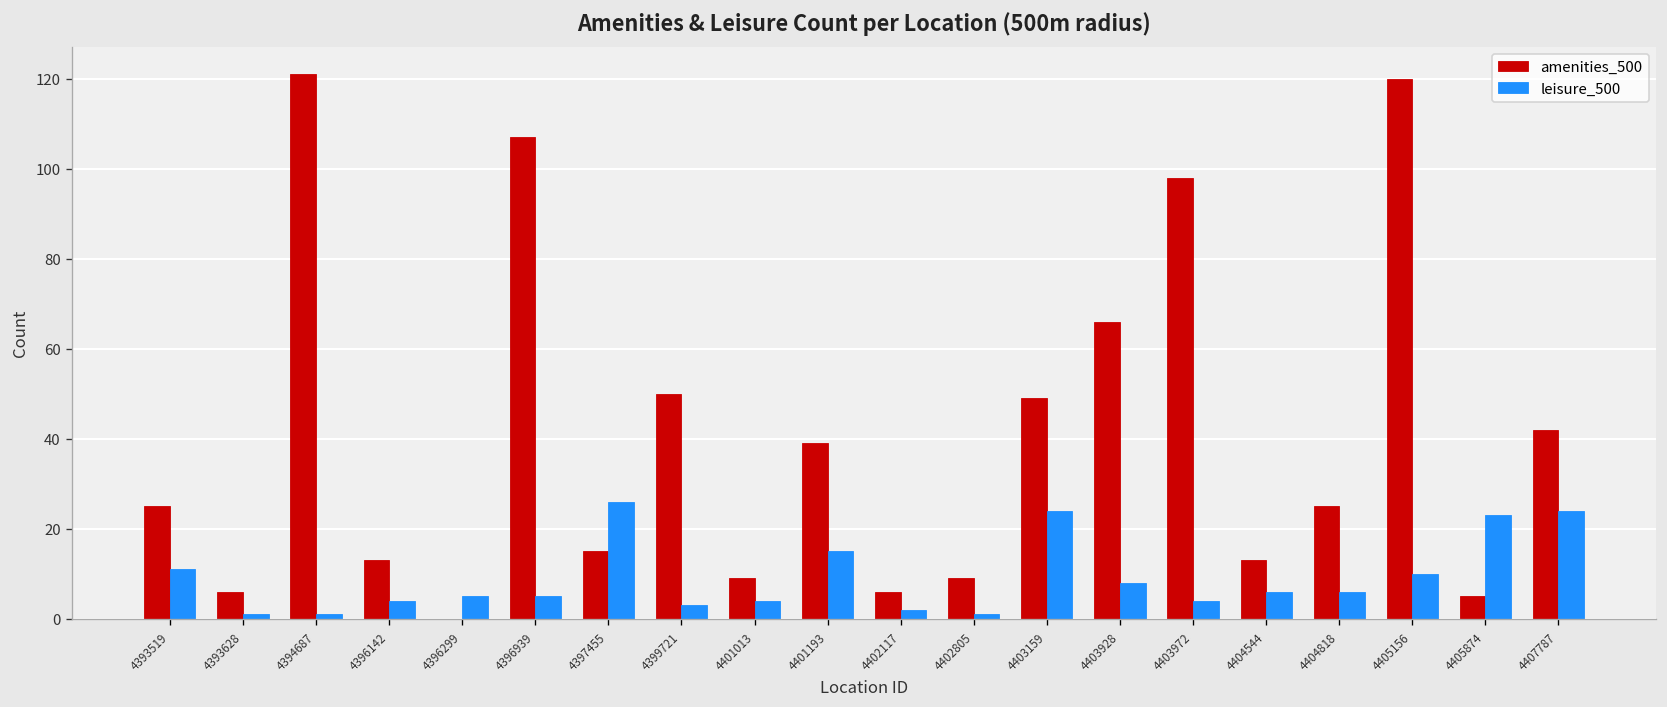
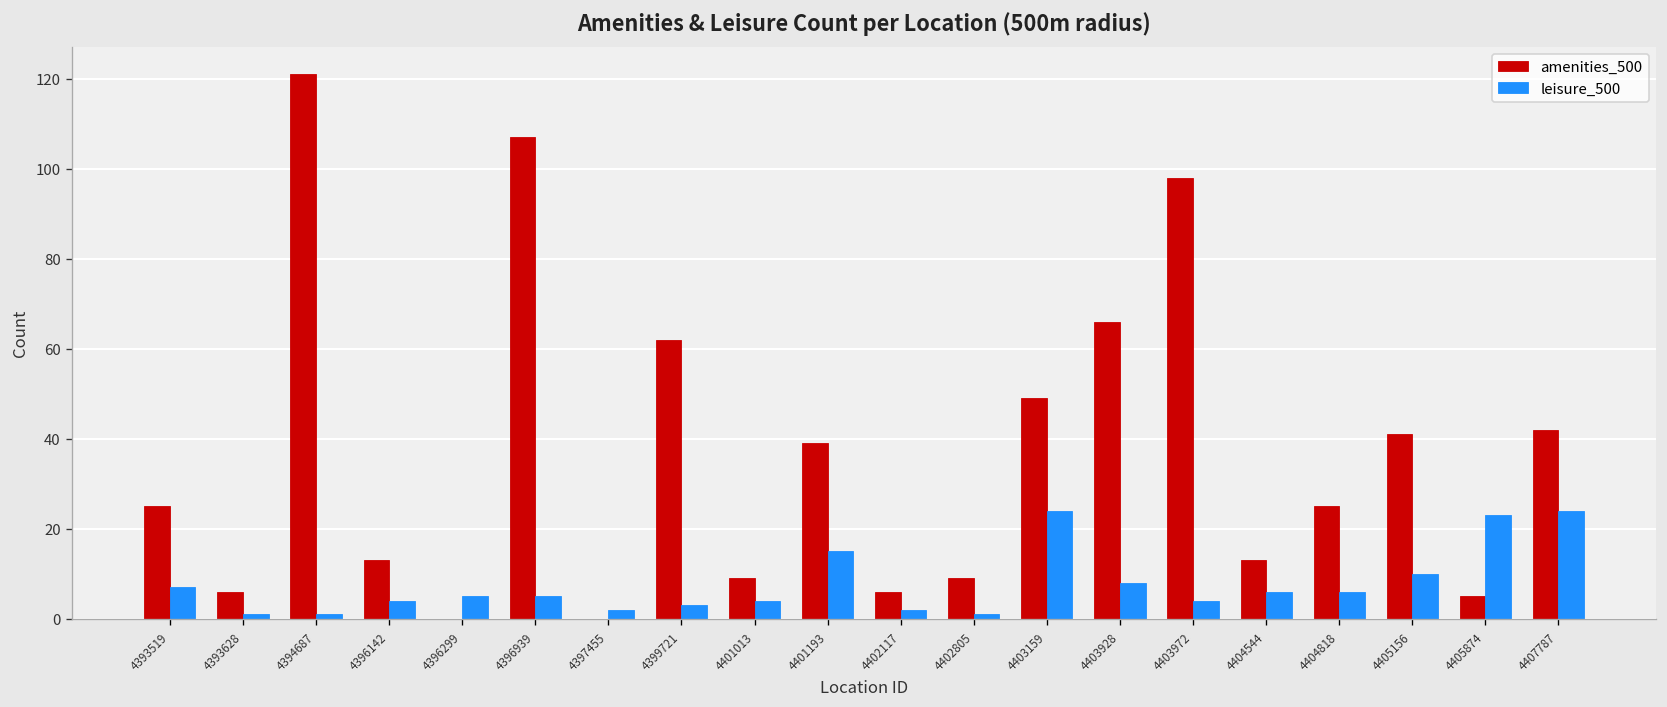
leisure_500, 4393519: 11 -> 7
amenities_500, 4397455: 15 -> 0
leisure_500, 4397455: 26 -> 2
amenities_500, 4399721: 50 -> 62
amenities_500, 4405156: 120 -> 41
